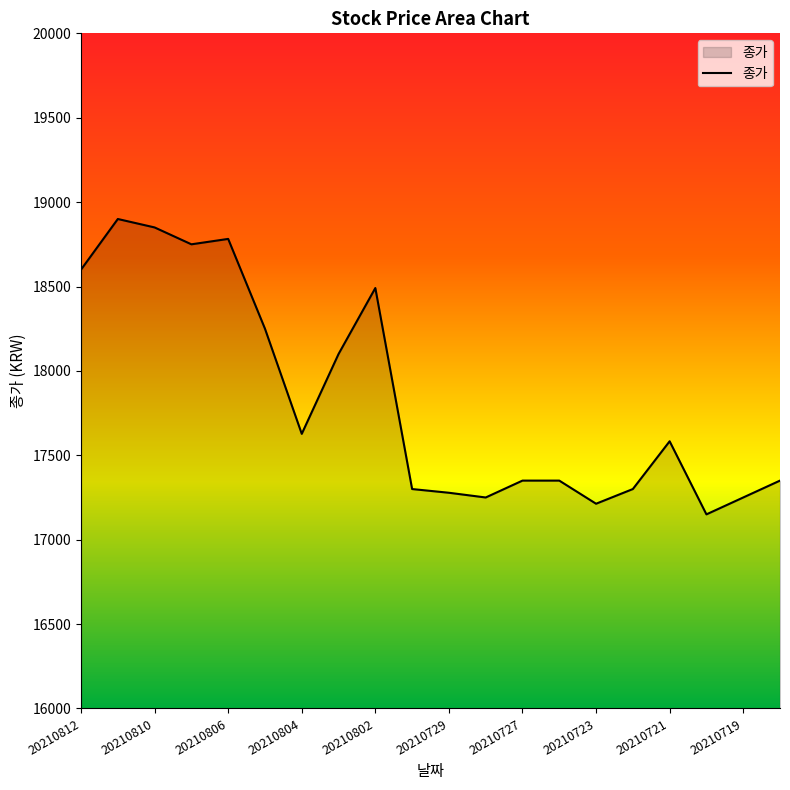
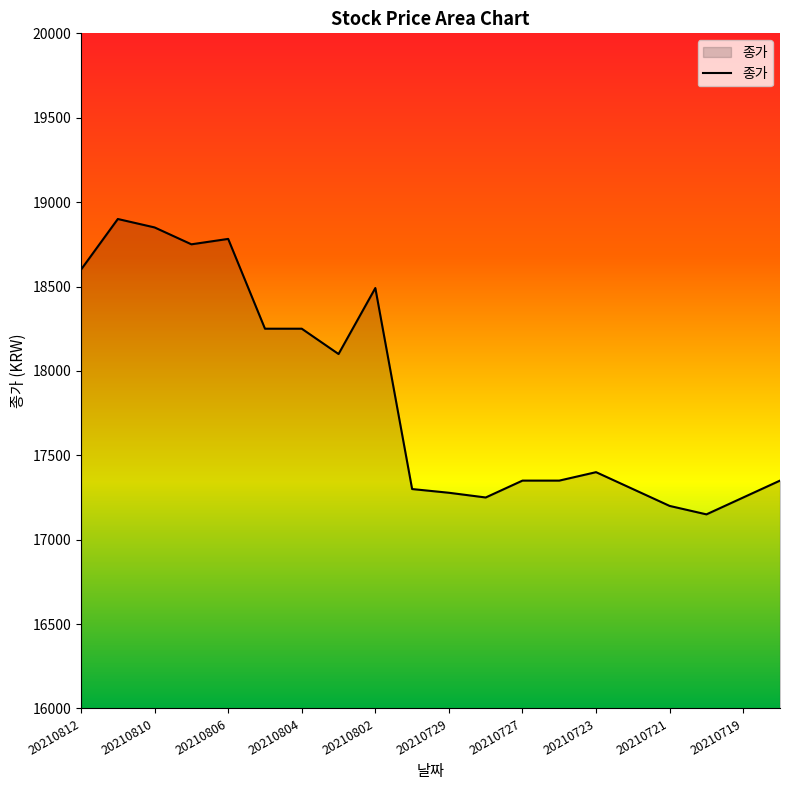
20210804: 17630 -> 18250
20210723: 17210 -> 17400
20210721: 17580 -> 17200
